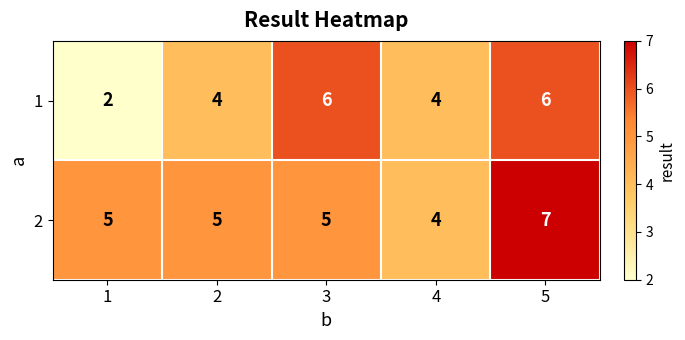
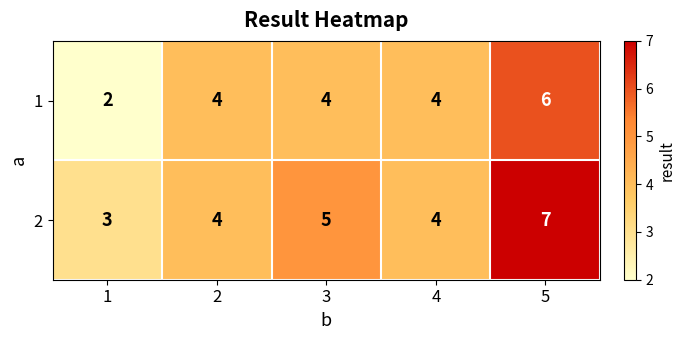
1, 3: 6 -> 4
2, 1: 5 -> 3
2, 2: 5 -> 4
